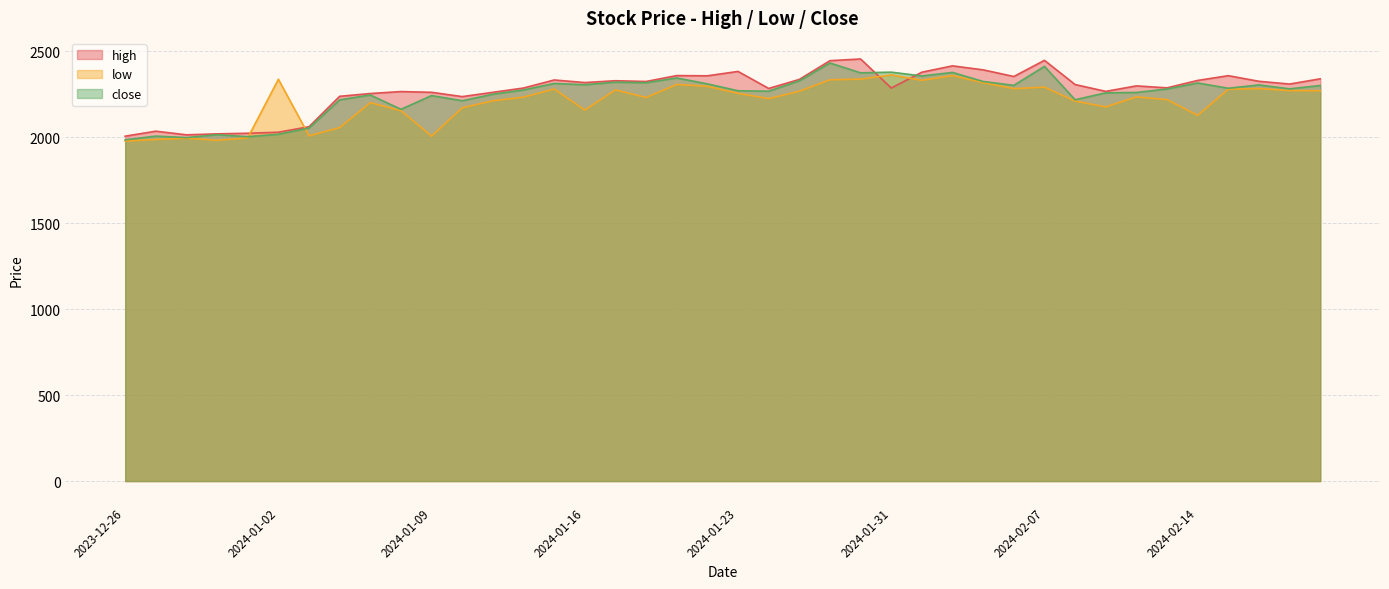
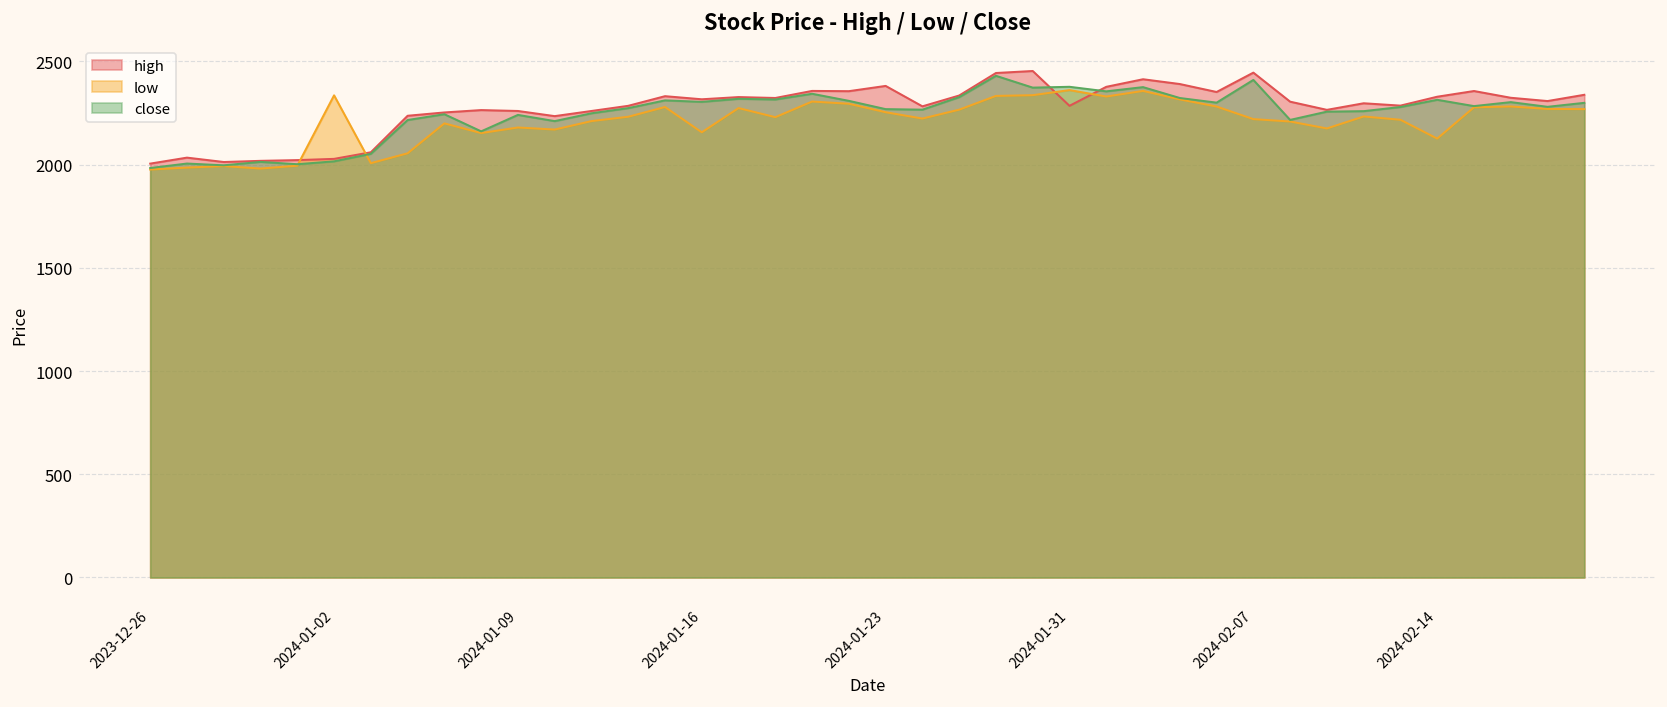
low, 2024-01-09: 2010 -> 2180
low, 2024-02-07: 2290 -> 2220
